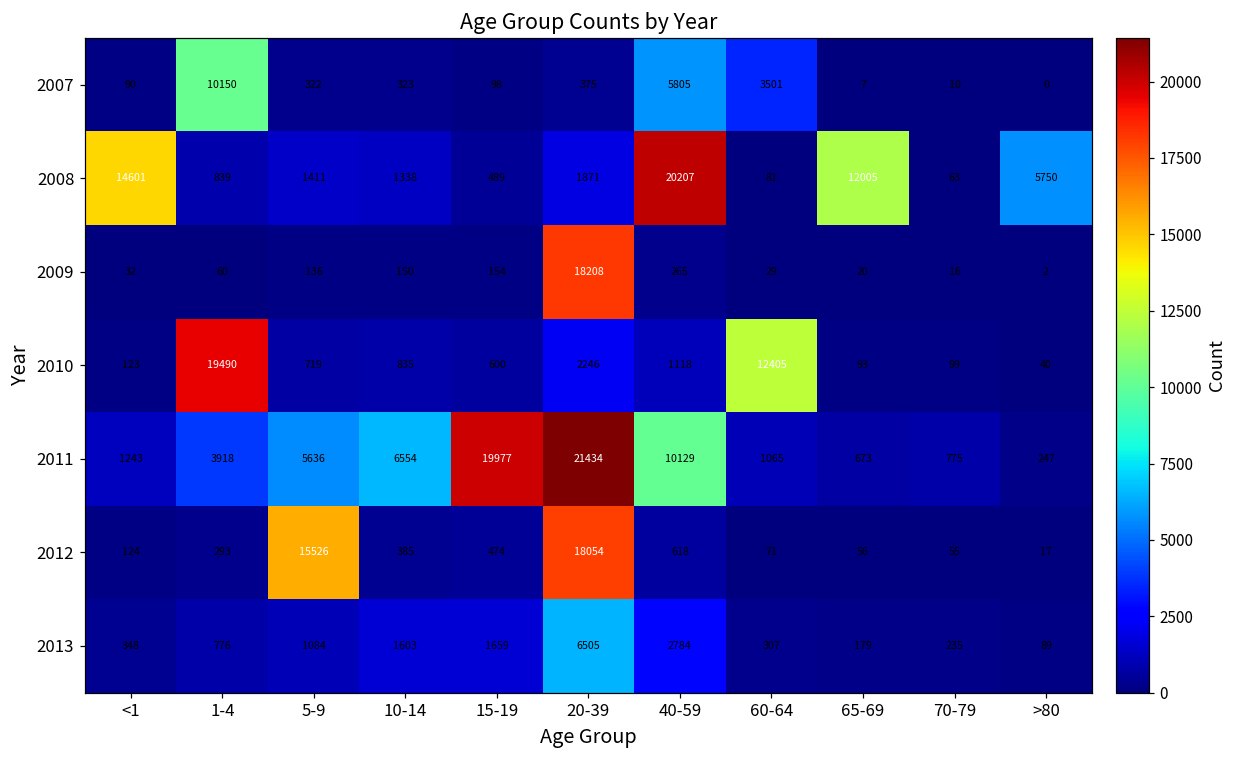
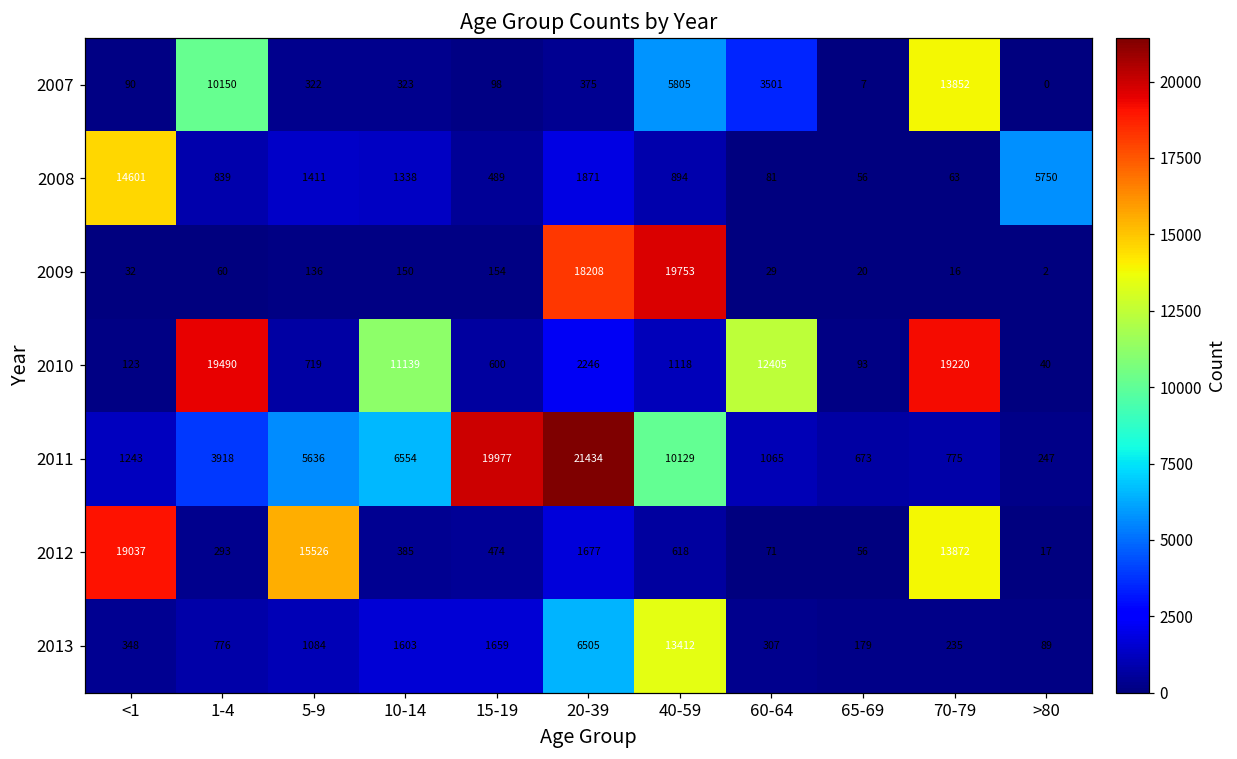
2007, 70-79: 10 -> 13852
2008, 40-59: 20207 -> 894
2008, 65-69: 12005 -> 56
2009, 40-59: 265 -> 19753
2010, 10-14: 835 -> 11139
2010, 70-79: 99 -> 19220
2012, <1: 124 -> 19037
2012, 20-39: 18054 -> 1677
2012, 70-79: 55 -> 13872
2013, 40-59: 2784 -> 13412
